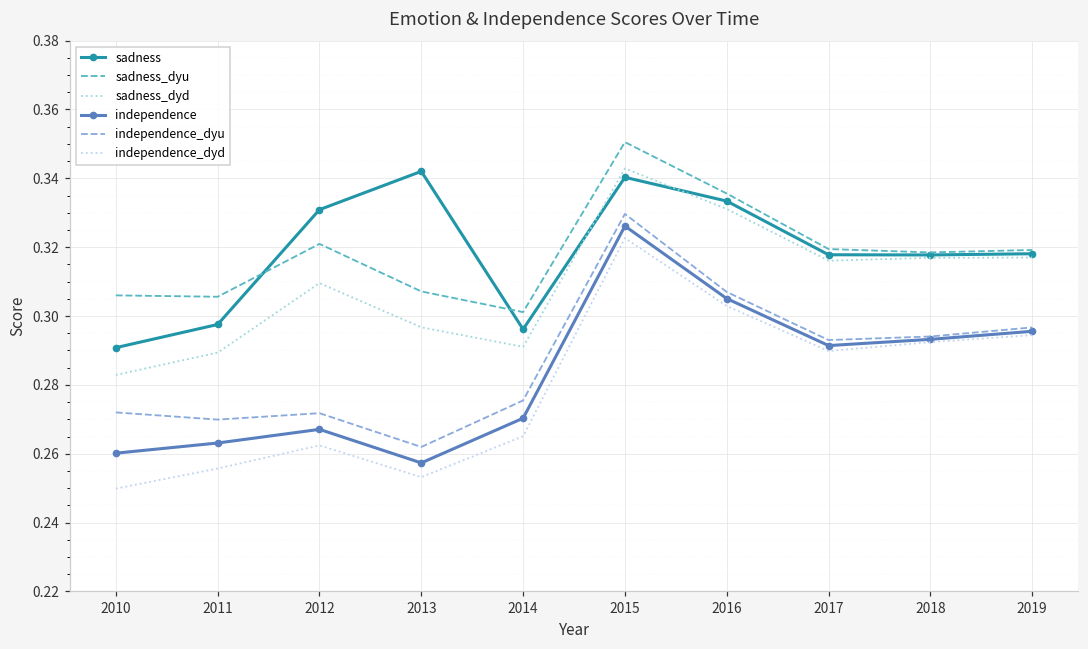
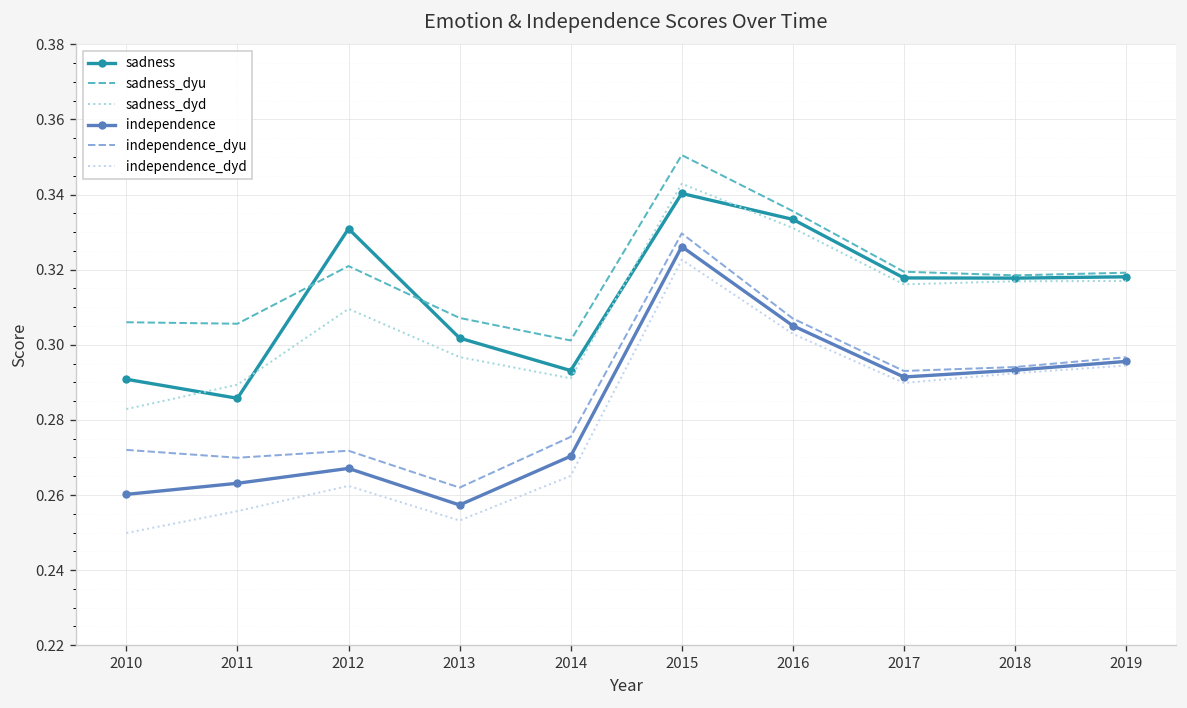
sadness, 2011: 0.298 -> 0.286
sadness, 2013: 0.342 -> 0.302
sadness, 2014: 0.296 -> 0.293
